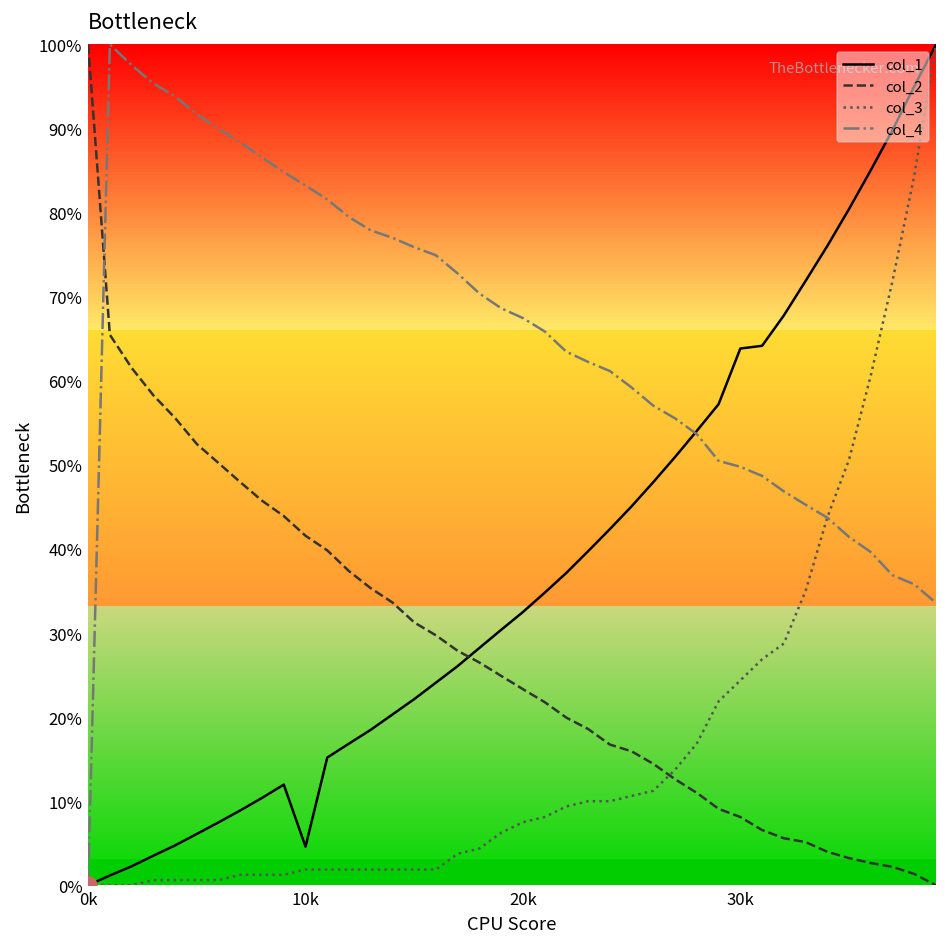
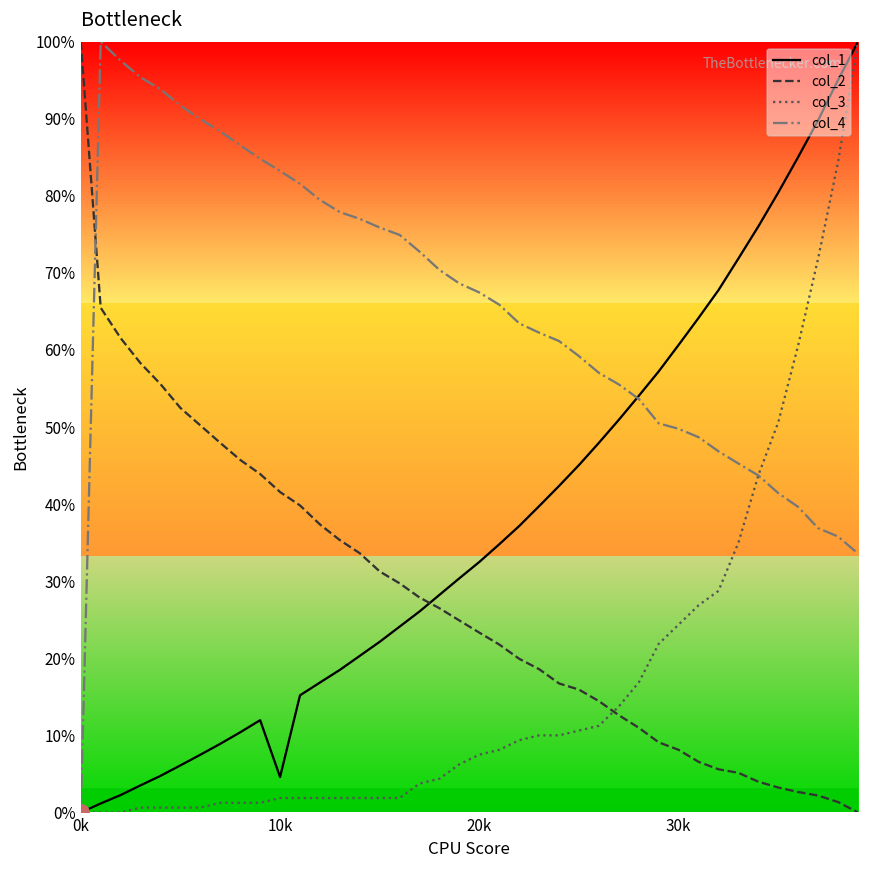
col_1, 30k: 64% -> 61%
